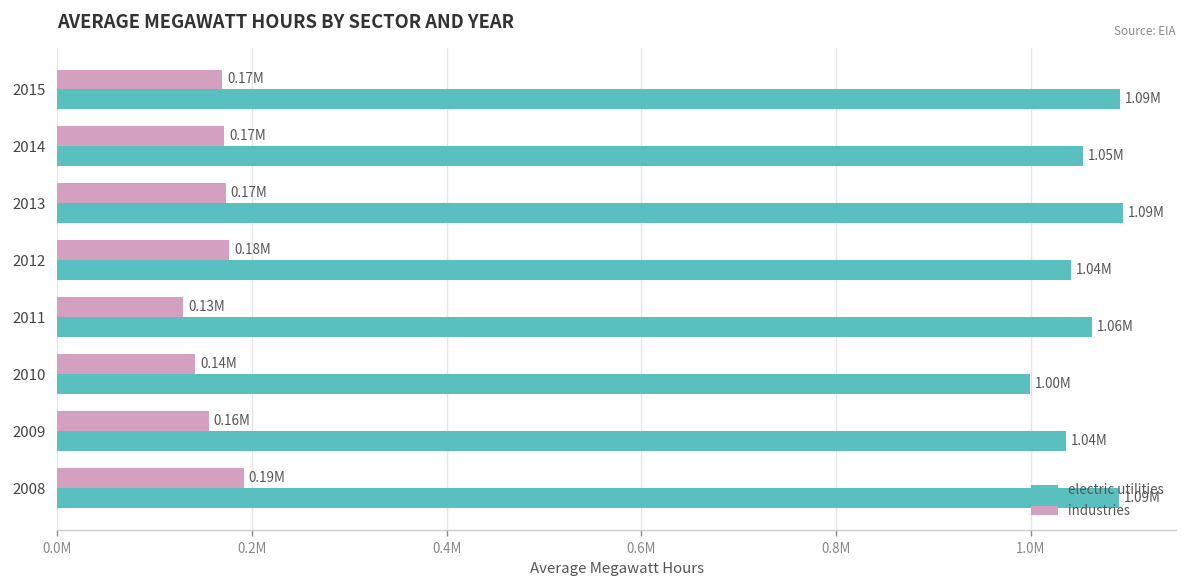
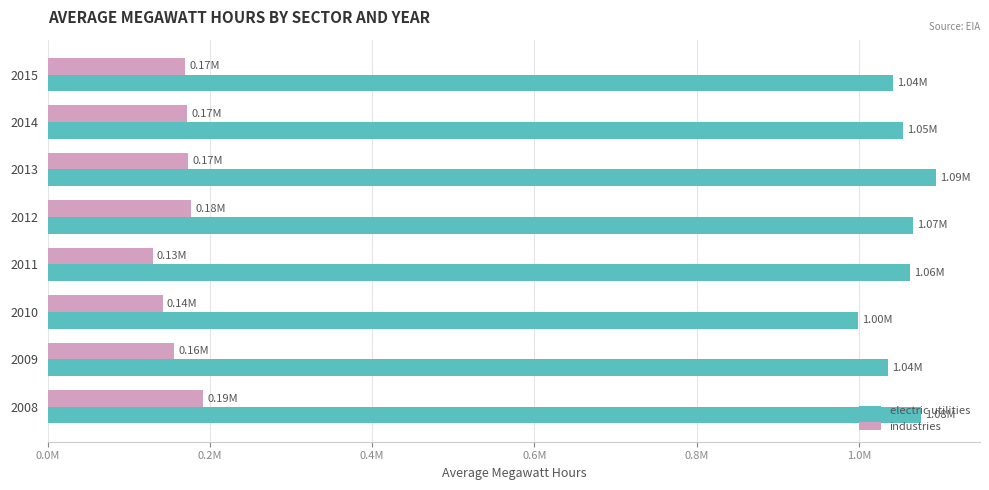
electric utilities, 2015: 1.09M -> 1.04M
electric utilities, 2012: 1.04M -> 1.07M
electric utilities, 2008: 1.09M -> 1.08M
